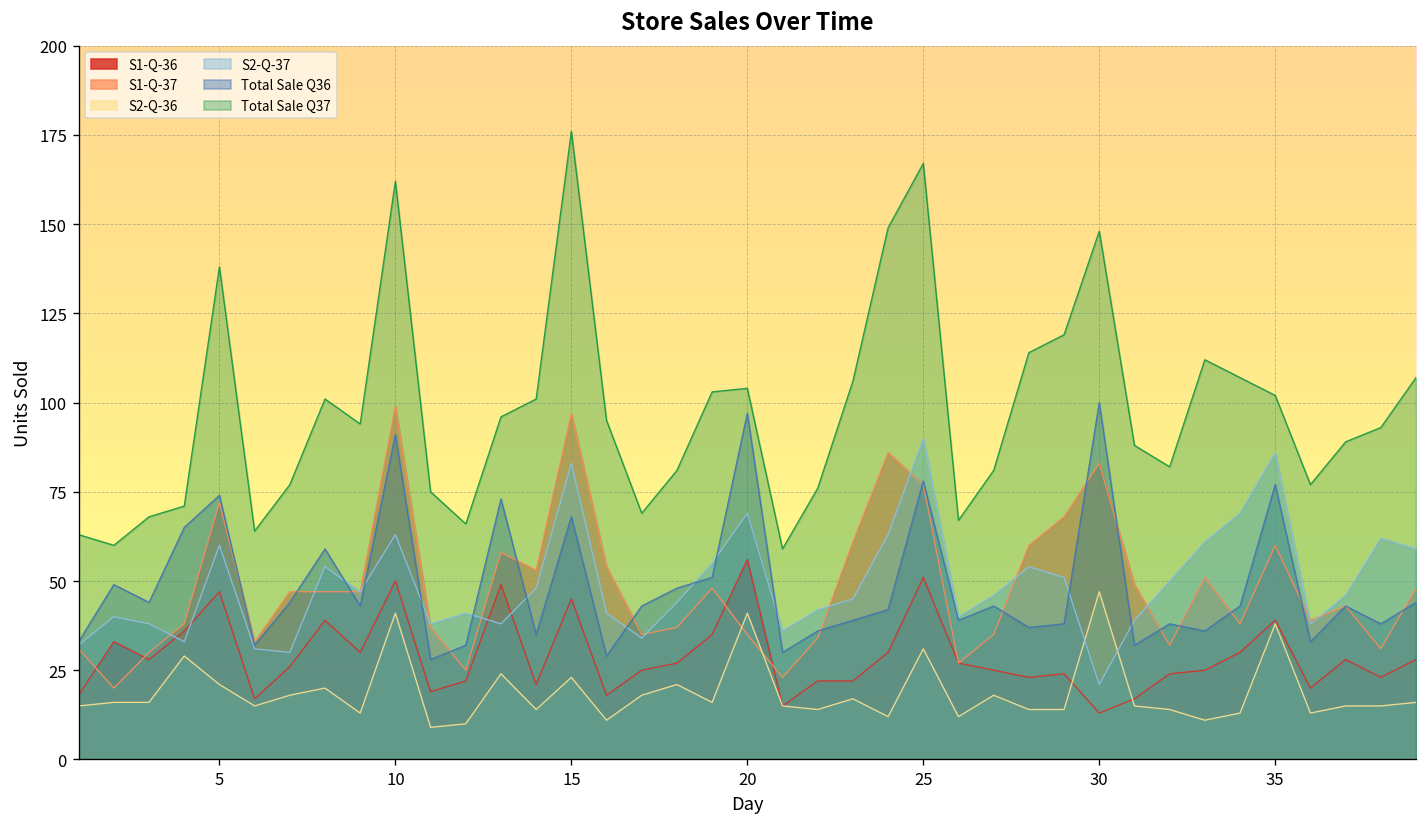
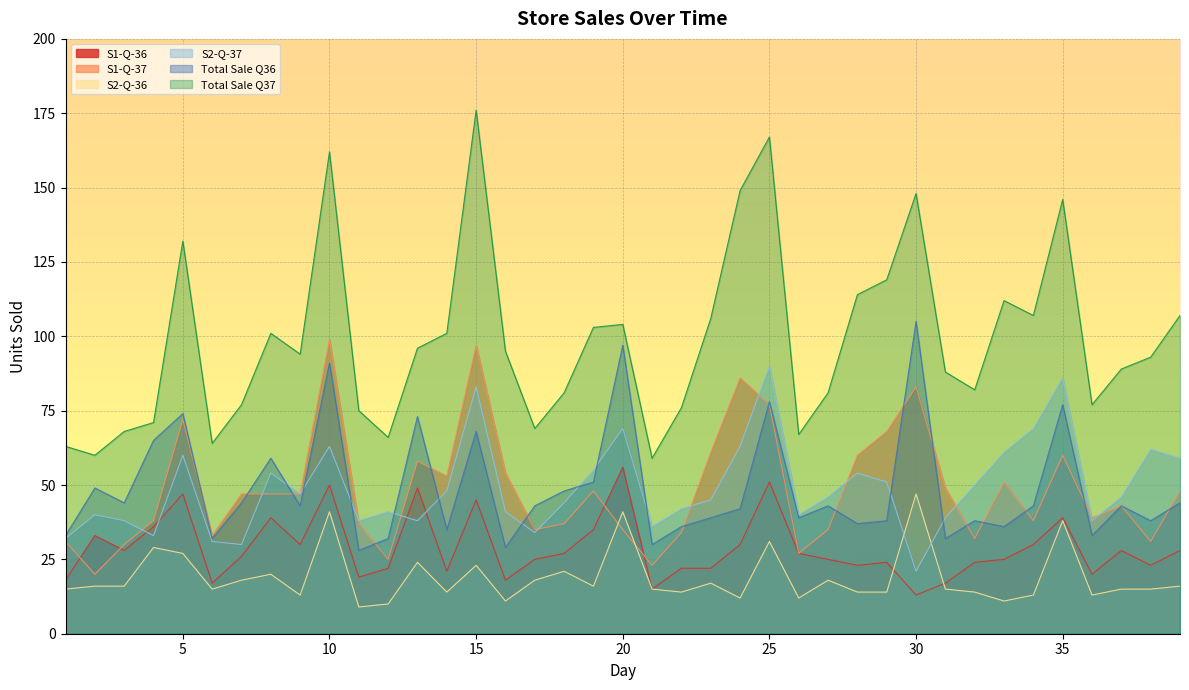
S2-Q-36, 5: 21 -> 27
Total Sale Q37, 5: 138 -> 132
Total Sale Q36, 30: 100 -> 105
Total Sale Q37, 35: 102 -> 146
